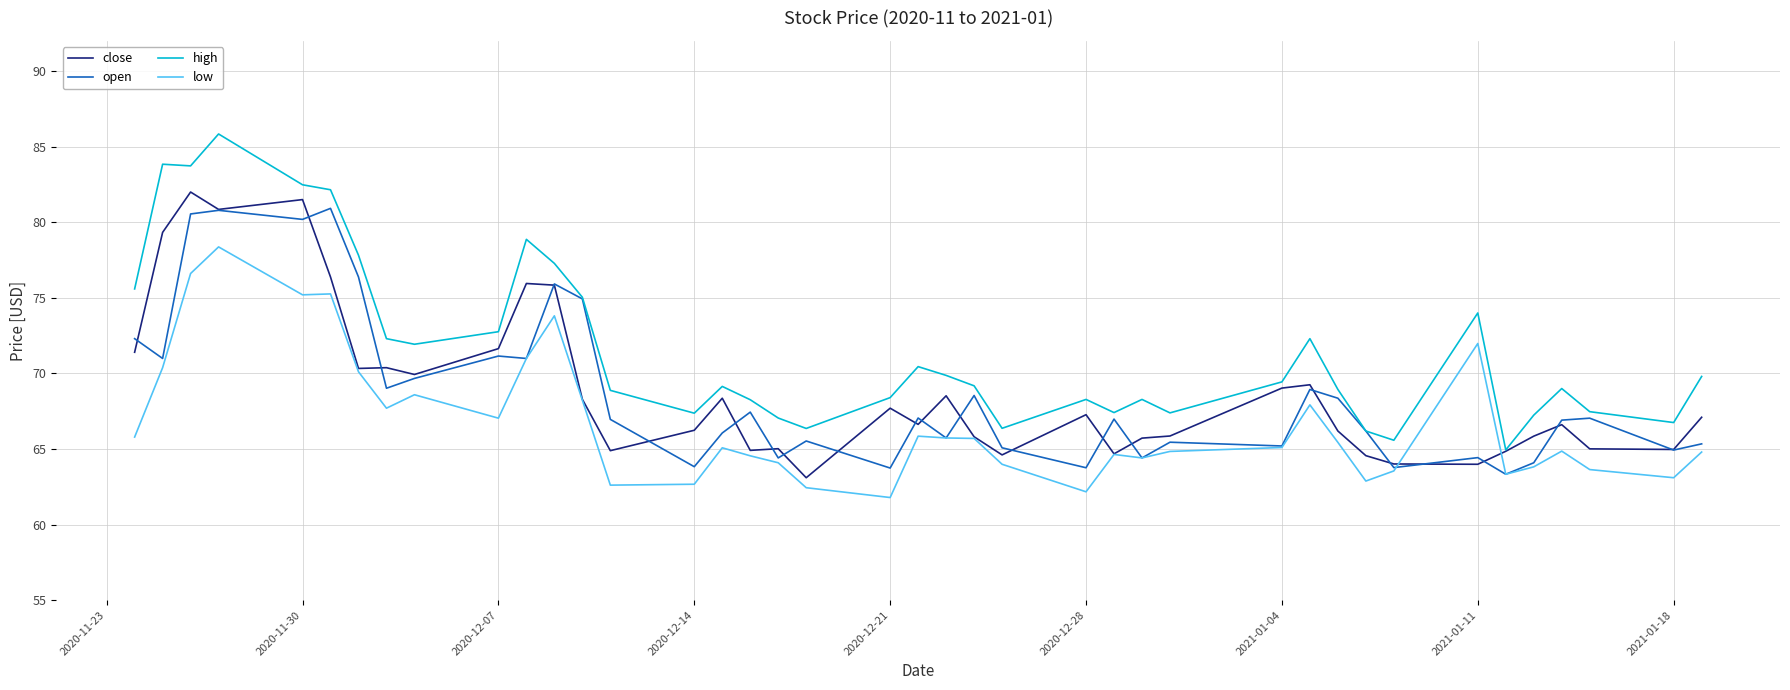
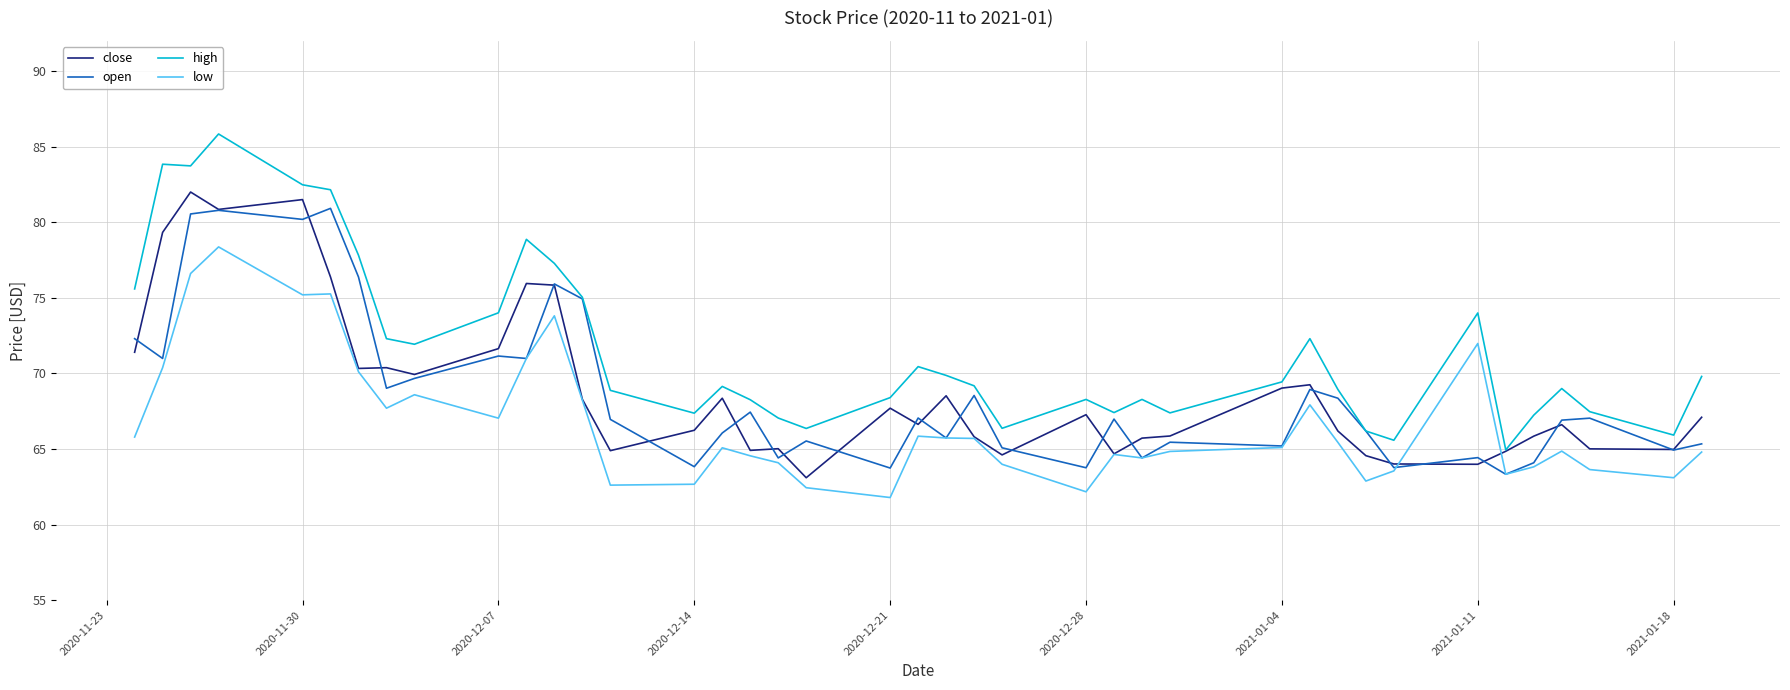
high, 2020-12-07: 72.8 -> 74.0
high, 2021-01-18: 66.8 -> 65.9
